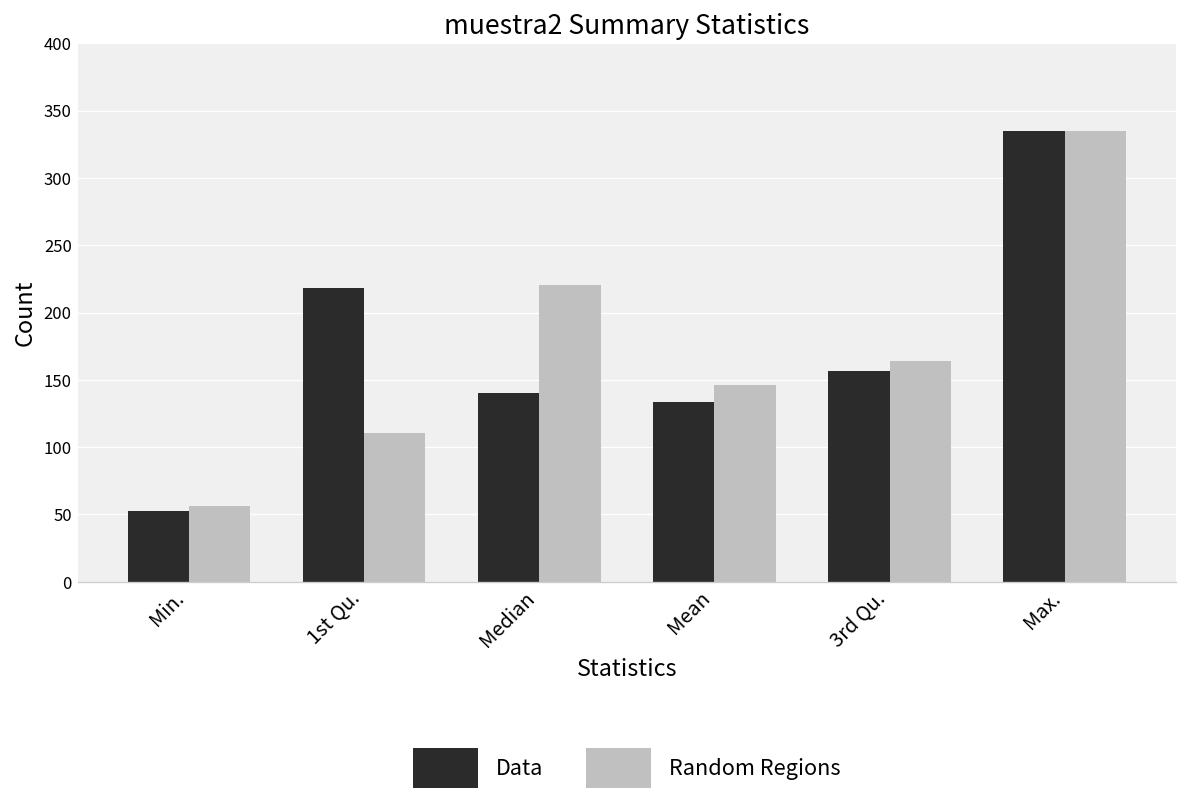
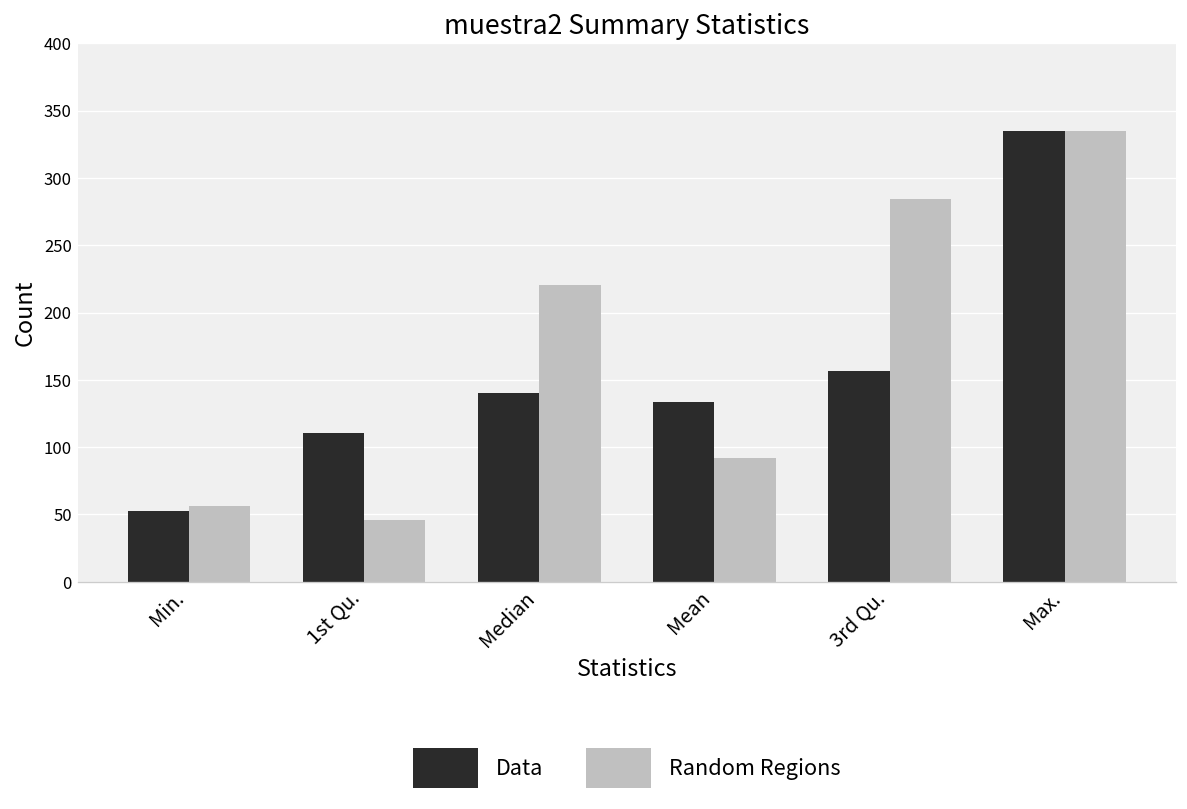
Data, 1st Qu.: 218 -> 110
Random Regions, 1st Qu.: 110 -> 46
Random Regions, Mean: 146 -> 92
Random Regions, 3rd Qu.: 164 -> 285
